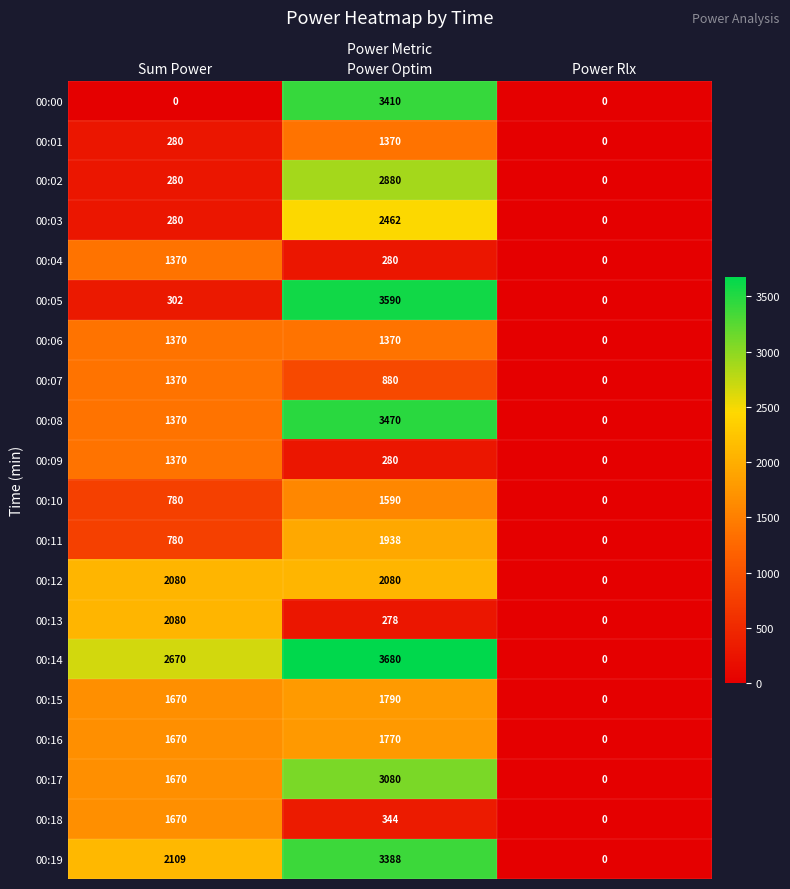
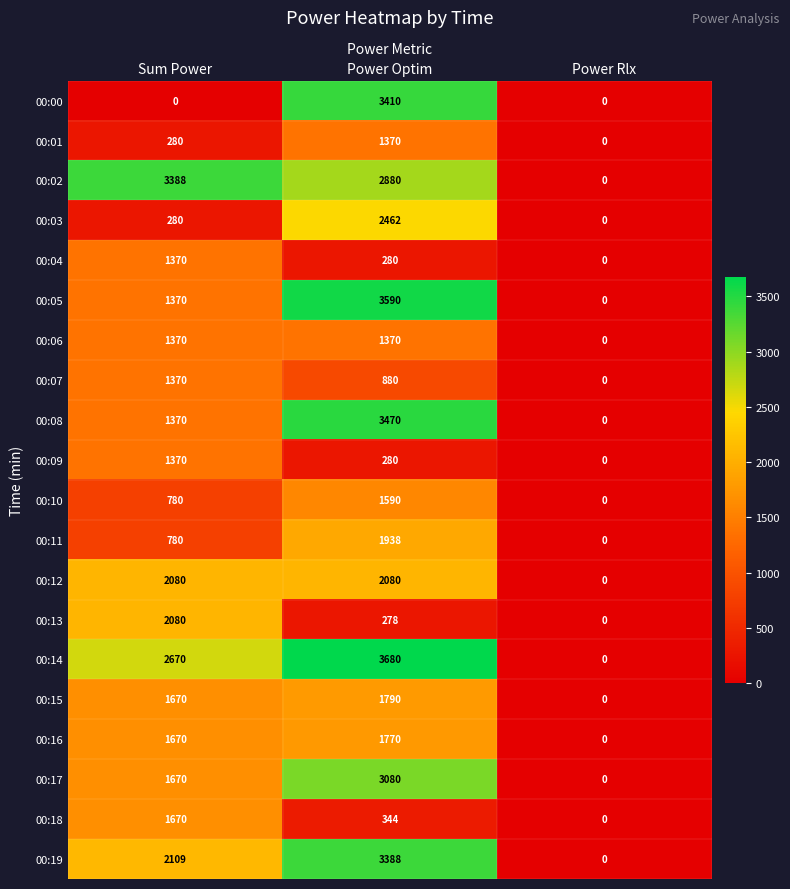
00:02, Sum Power: 280 -> 3388
00:05, Sum Power: 302 -> 1370
